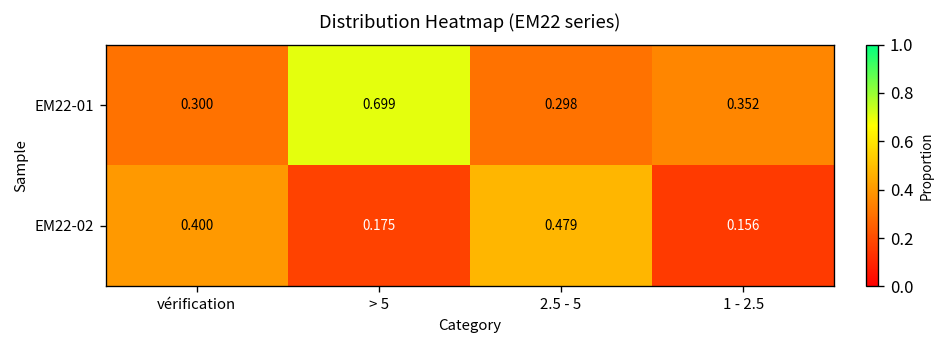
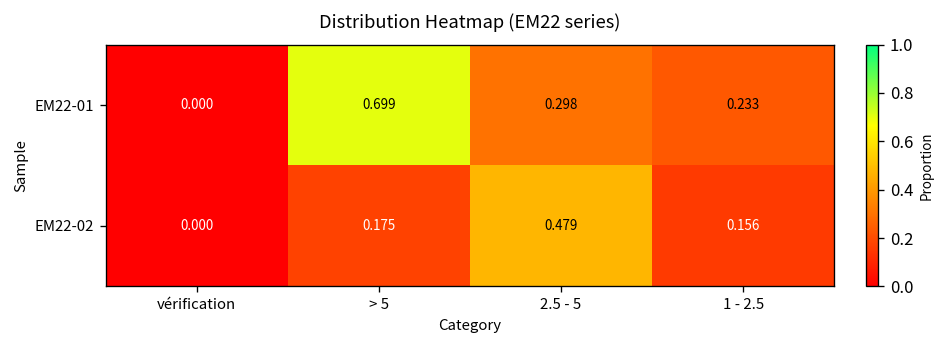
EM22-01, vérification: 0.300 -> 0.000
EM22-01, 1 - 2.5: 0.352 -> 0.233
EM22-02, vérification: 0.400 -> 0.000
